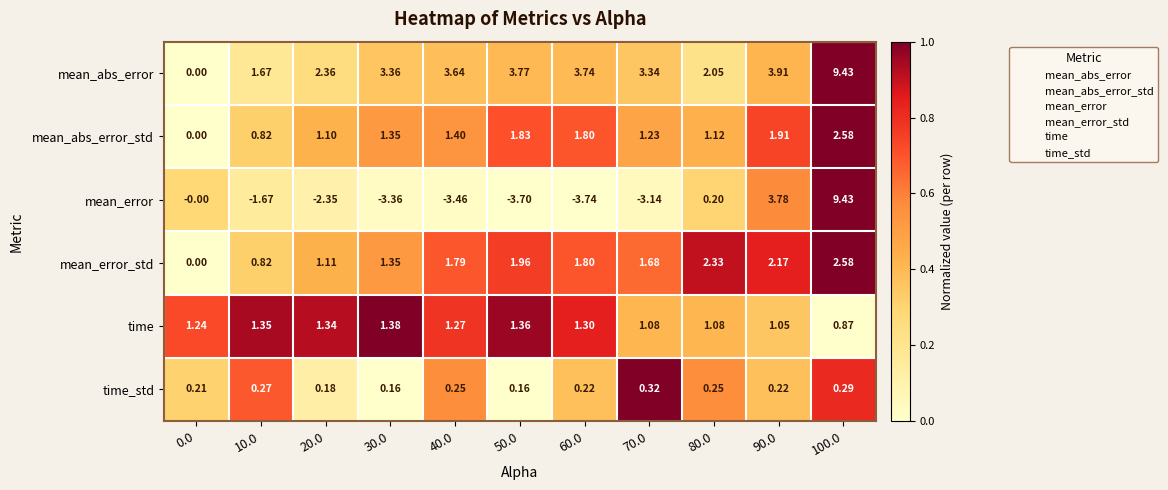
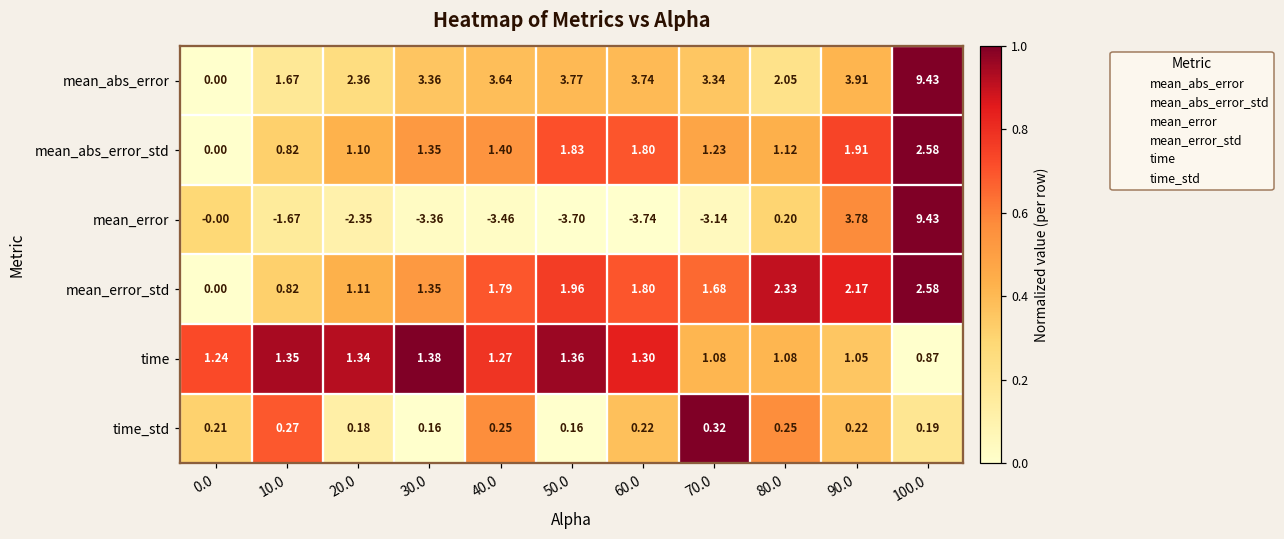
time_std, 100.0: 0.29 -> 0.19
